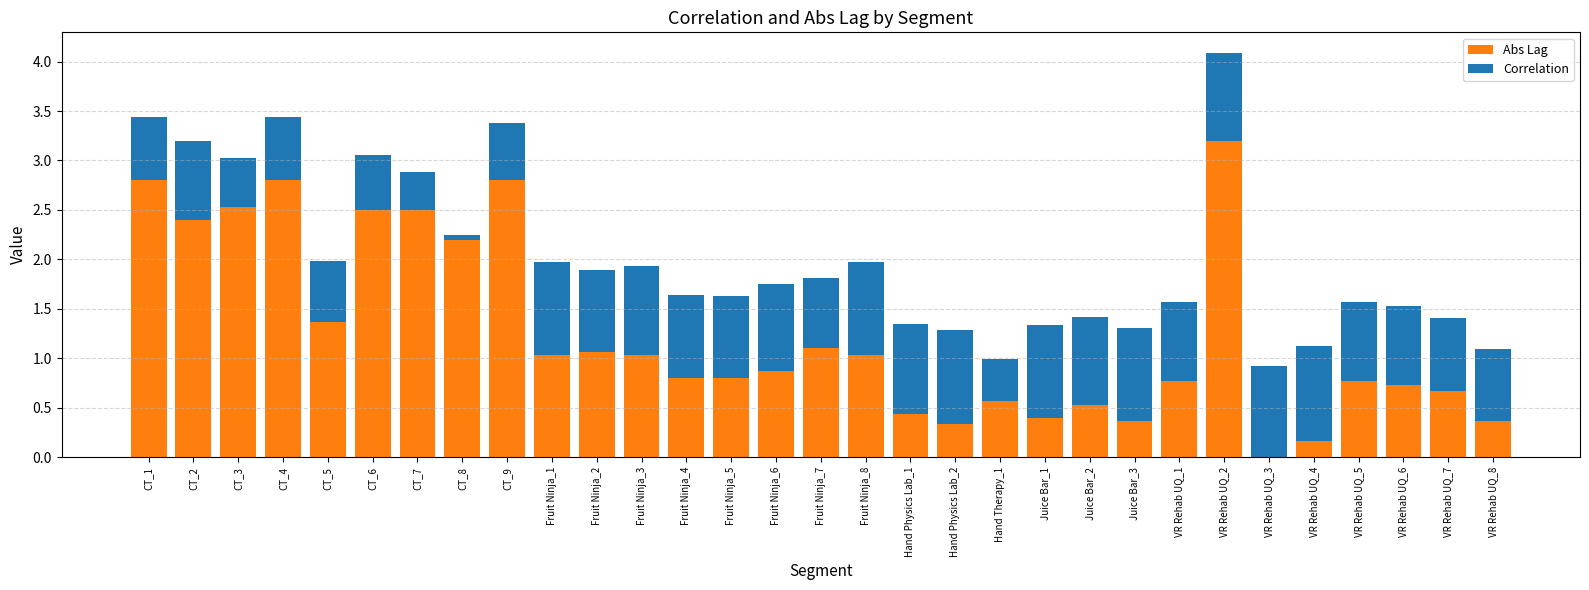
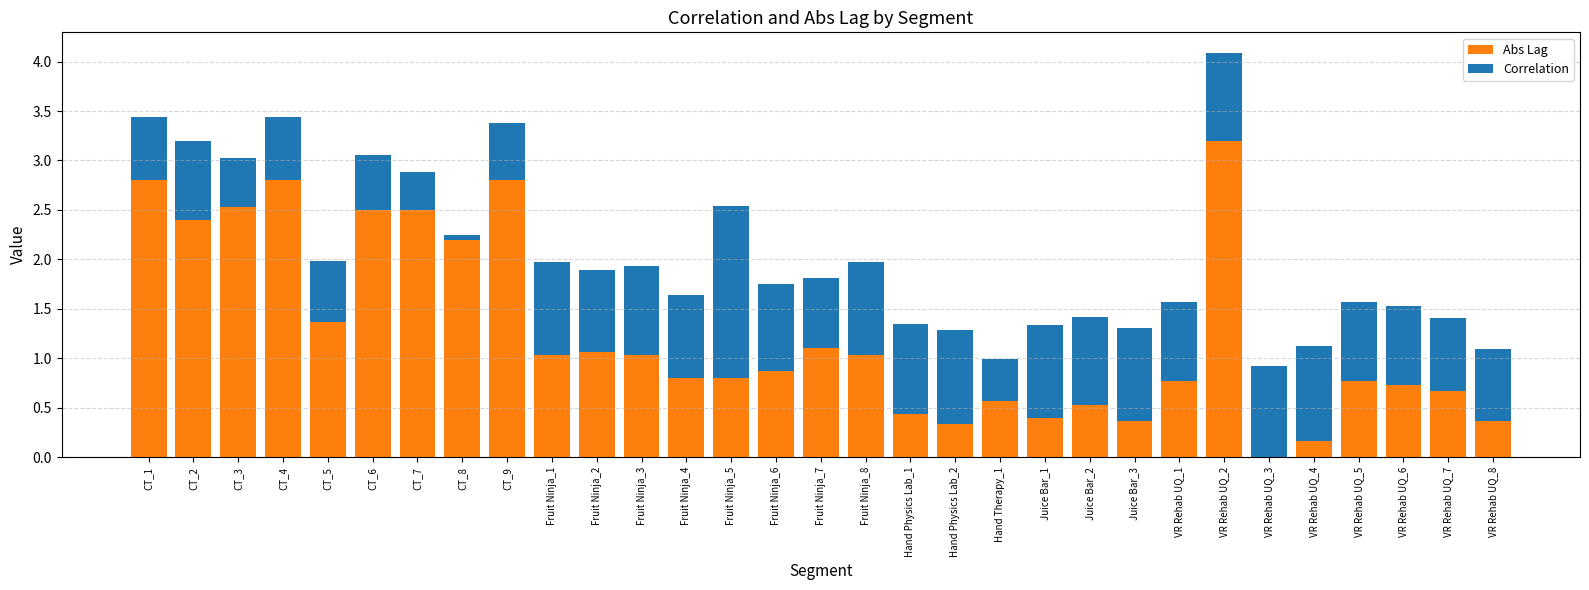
Correlation, Fruit Ninja_5: 0.8 -> 1.7
